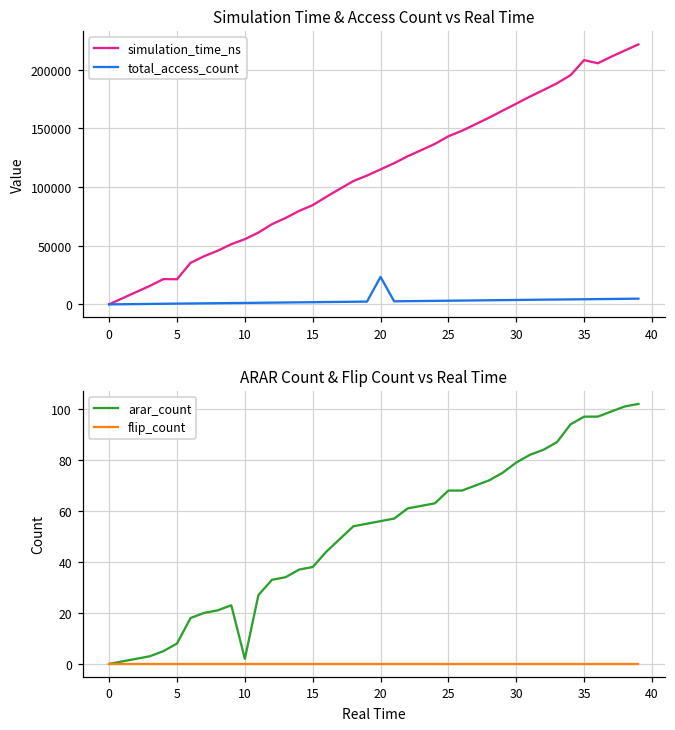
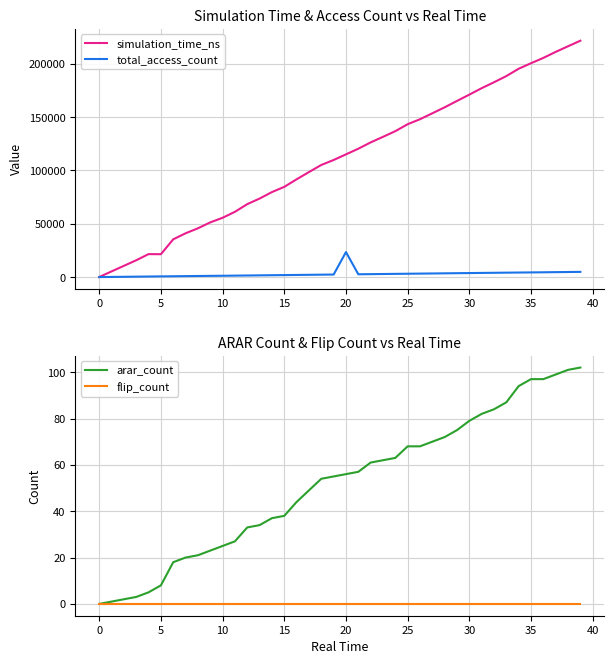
Simulation Time & Access Count vs Real Time, simulation_time_ns, 35: 208000 -> 201000
ARAR Count & Flip Count vs Real Time, arar_count, 10: 2 -> 25
